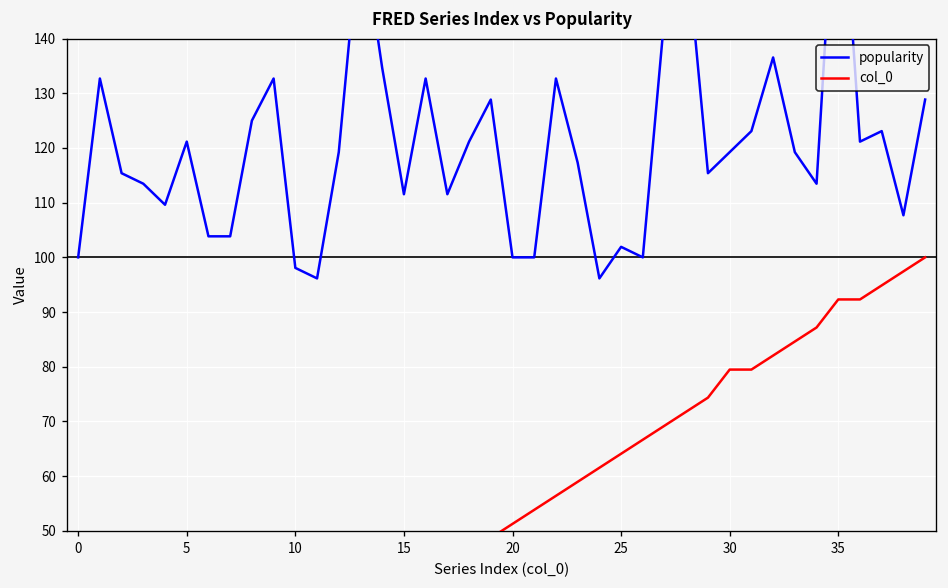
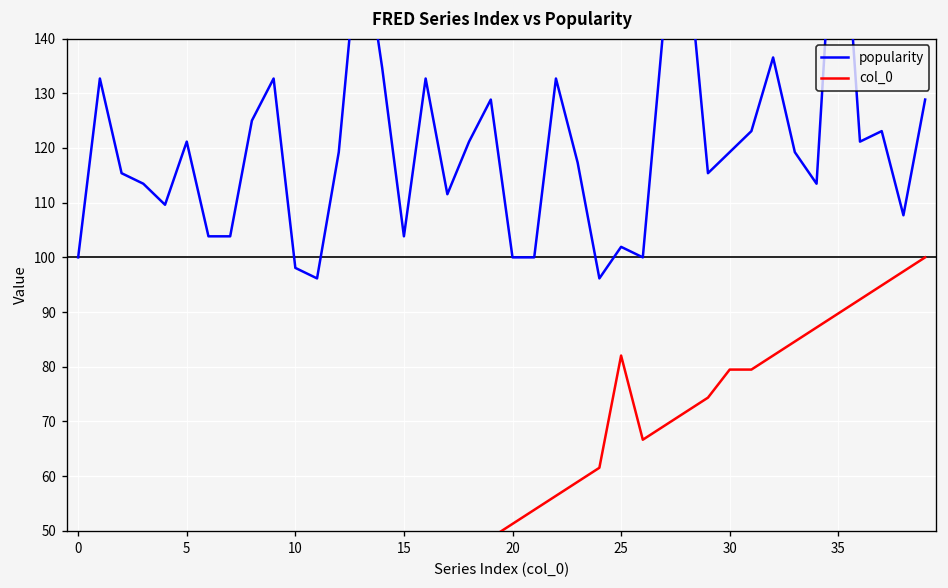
popularity, 15: 112 -> 104
col_0, 25: 64 -> 82
col_0, 35: 92 -> 90
